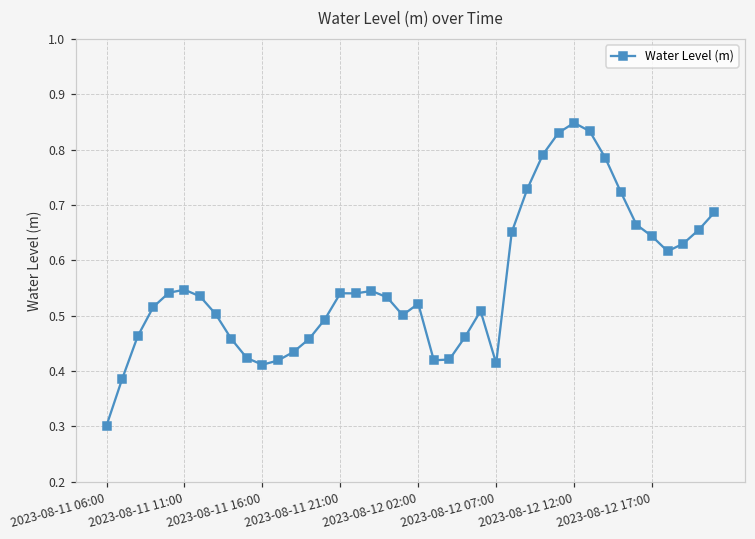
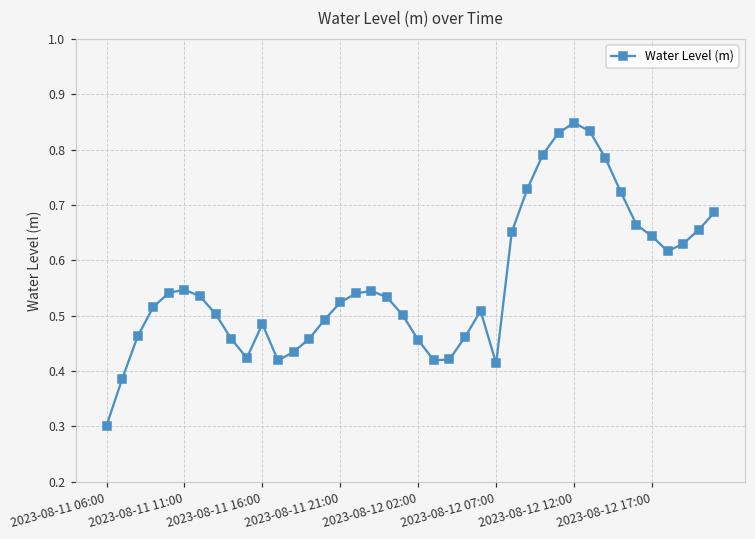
2023-08-11 16:00: 0.41 -> 0.49
2023-08-11 21:00: 0.54 -> 0.52
2023-08-12 02:00: 0.52 -> 0.46
